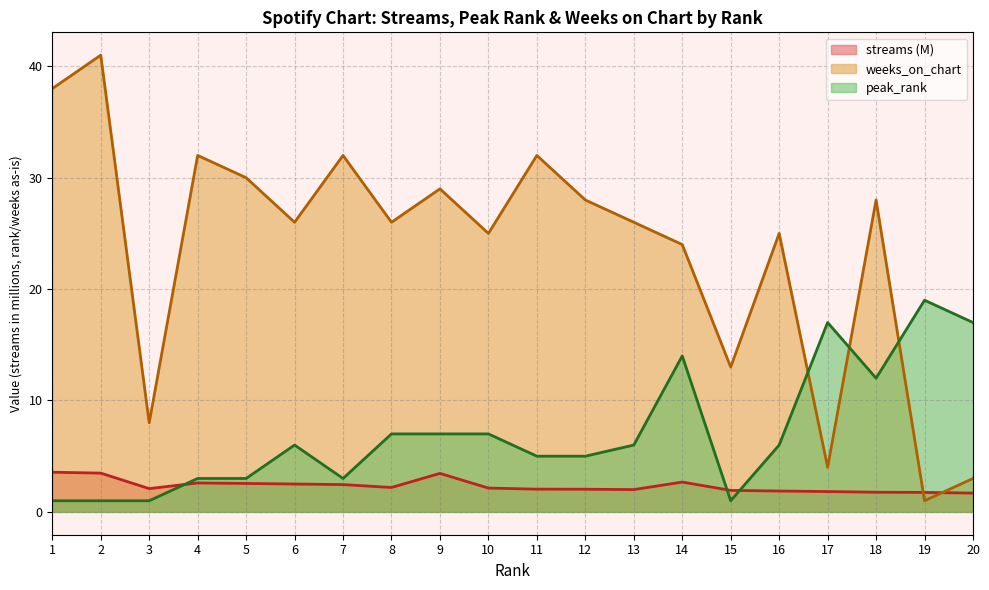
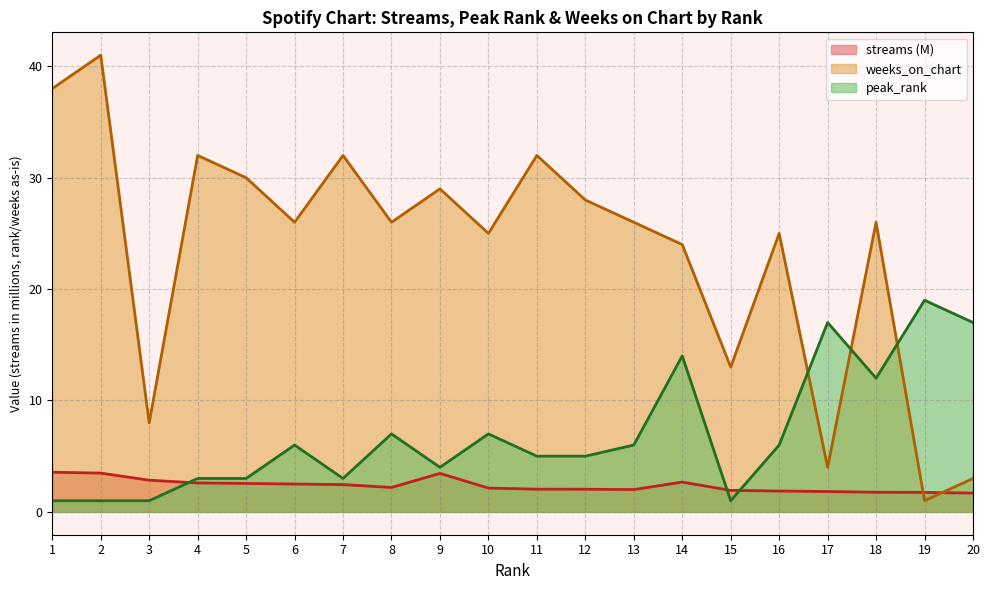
streams (M), 3: 2.1 -> 2.8
peak_rank, 9: 7 -> 4
weeks_on_chart, 18: 28 -> 26
